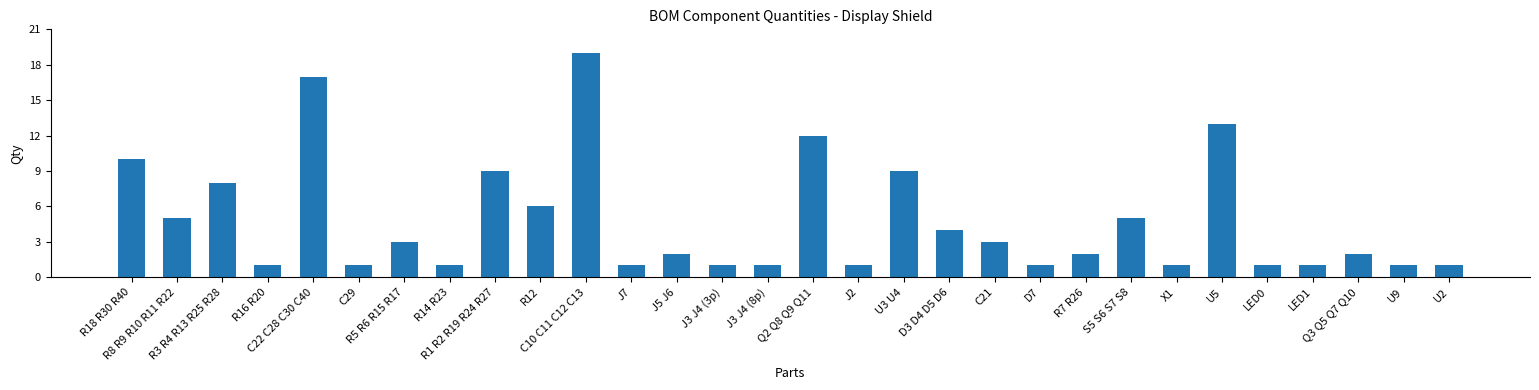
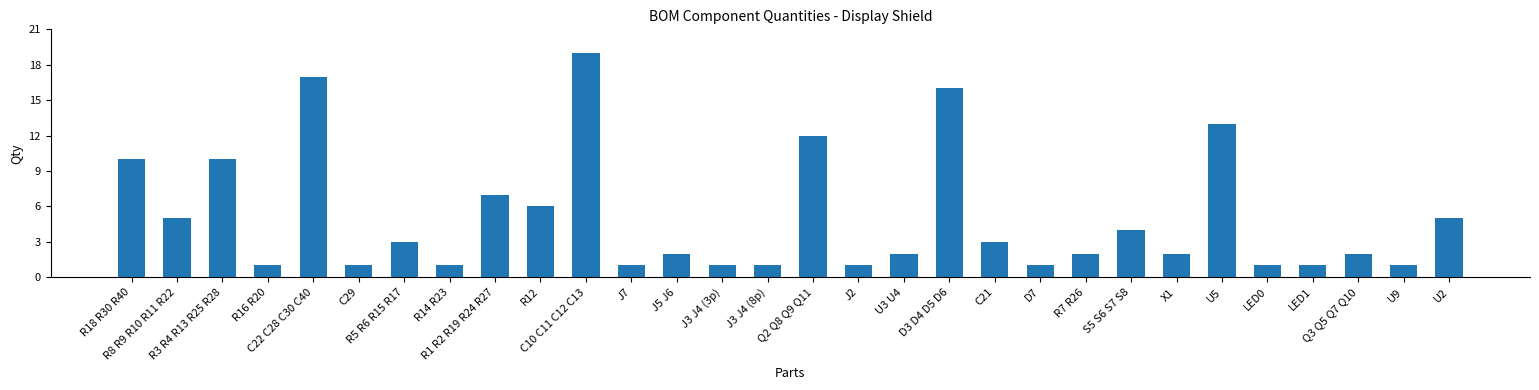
R3 R4 R13 R25 R28: 8 -> 10
R1 R2 R19 R24 R27: 9 -> 7
U3 U4: 9 -> 2
D3 D4 D5 D6: 4 -> 16
S5 S6 S7 S8: 5 -> 4
X1: 1 -> 2
U2: 1 -> 5
